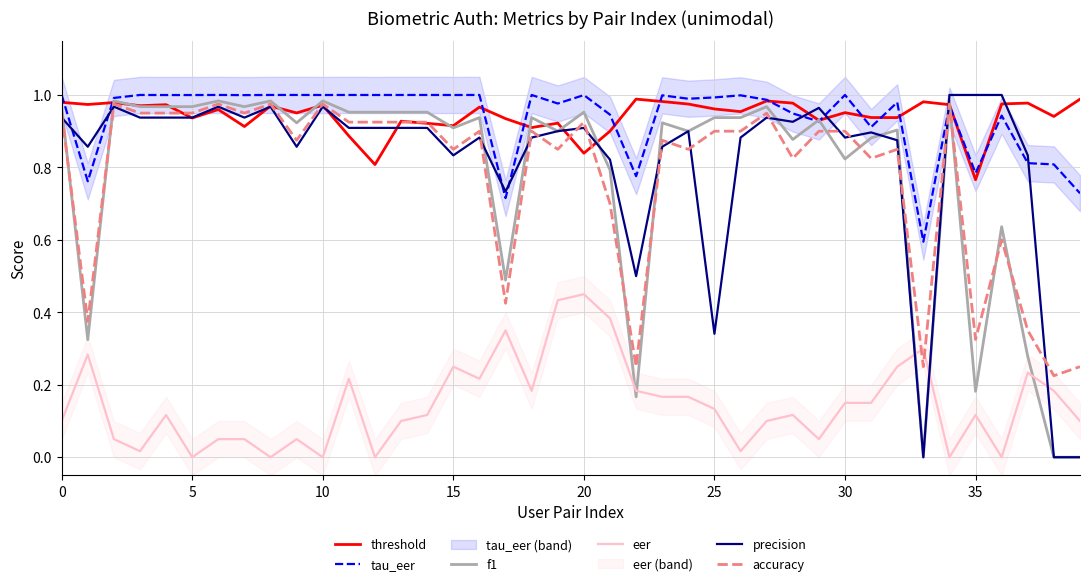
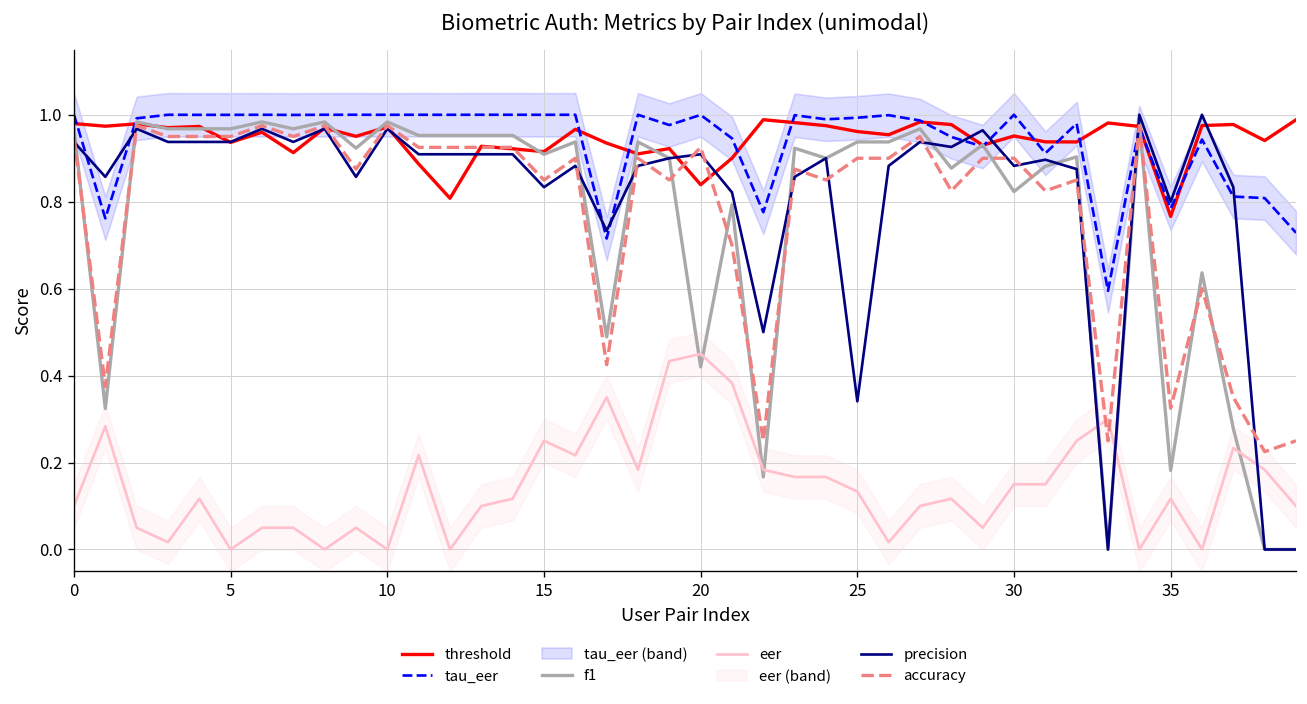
f1, 20: 0.95 -> 0.42
precision, 35: 1.0 -> 0.8
